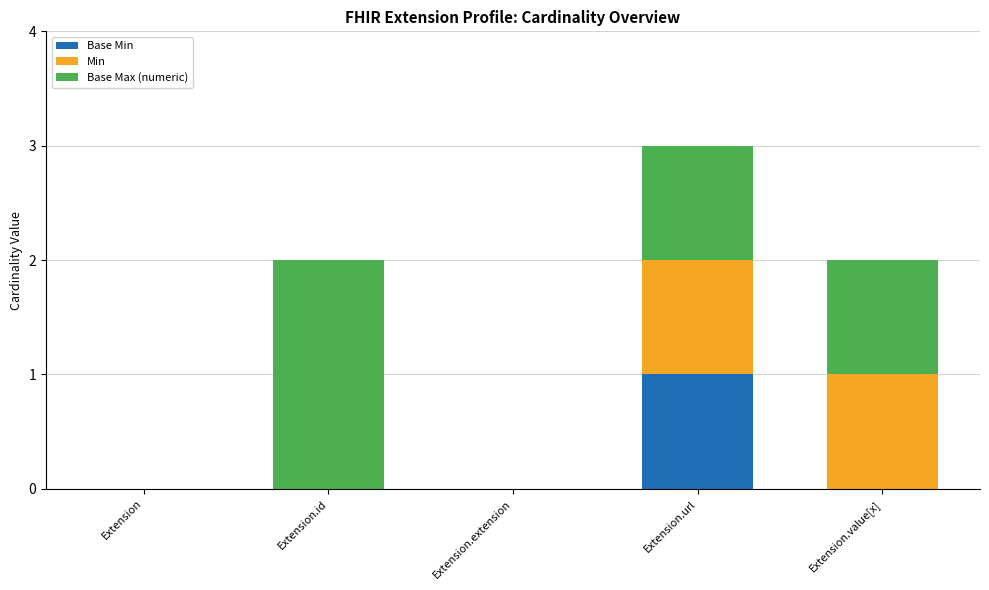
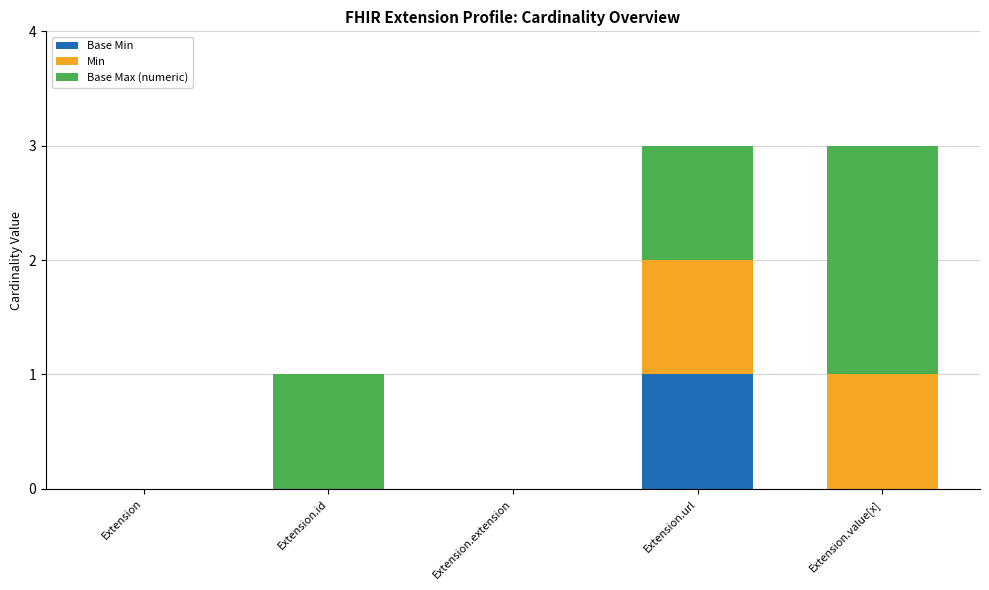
Base Max (numeric), Extension.id: 2 -> 1
Base Max (numeric), Extension.value[x]: 1 -> 2
